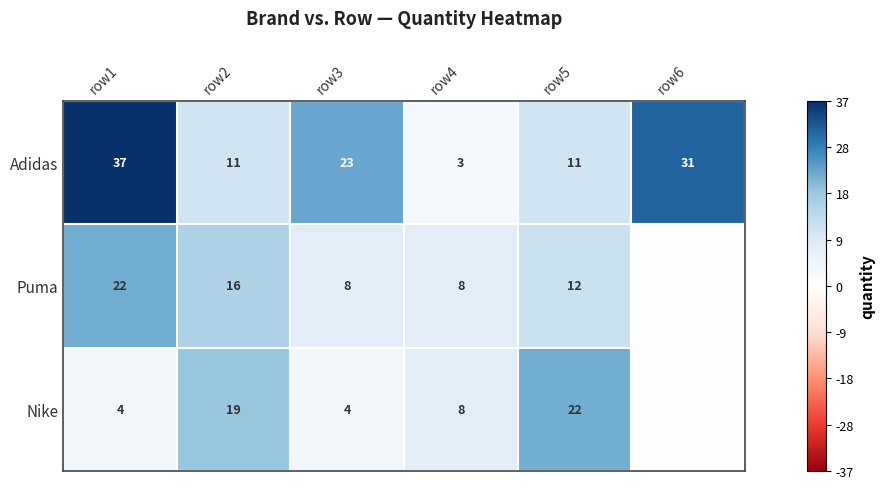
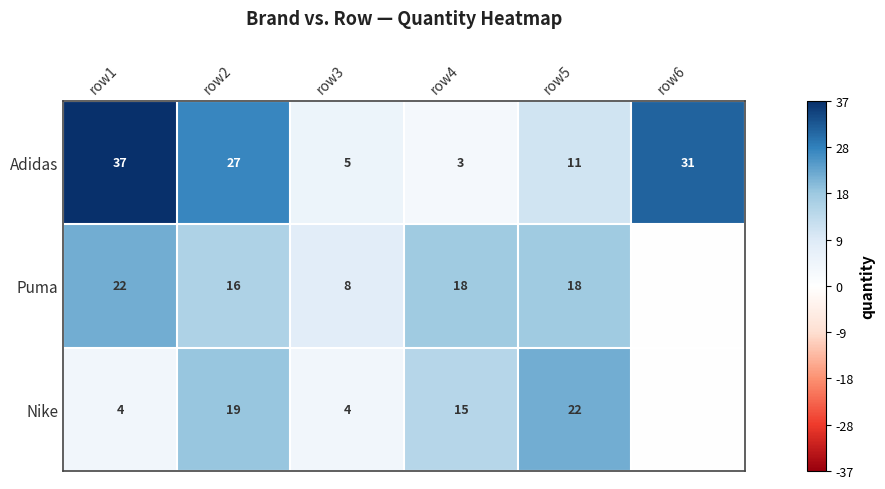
Adidas, row2: 11 -> 27
Adidas, row3: 23 -> 5
Puma, row4: 8 -> 18
Puma, row5: 12 -> 18
Nike, row4: 8 -> 15
